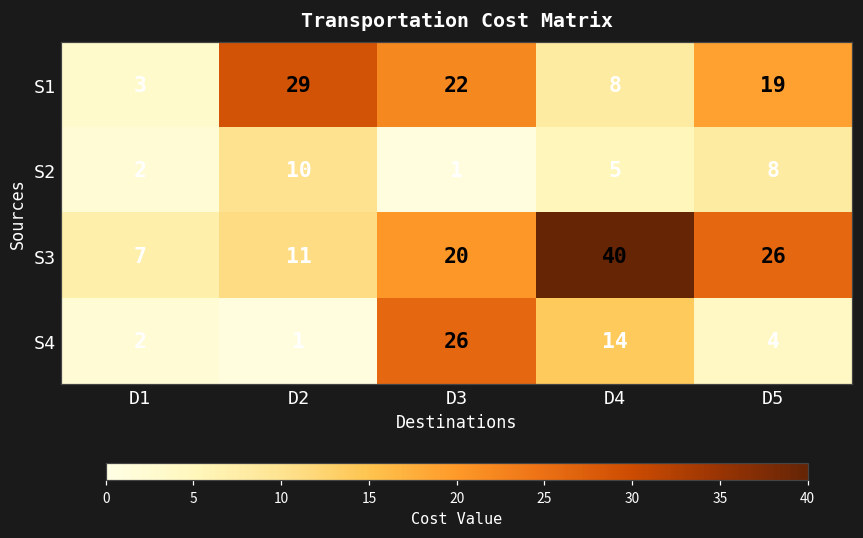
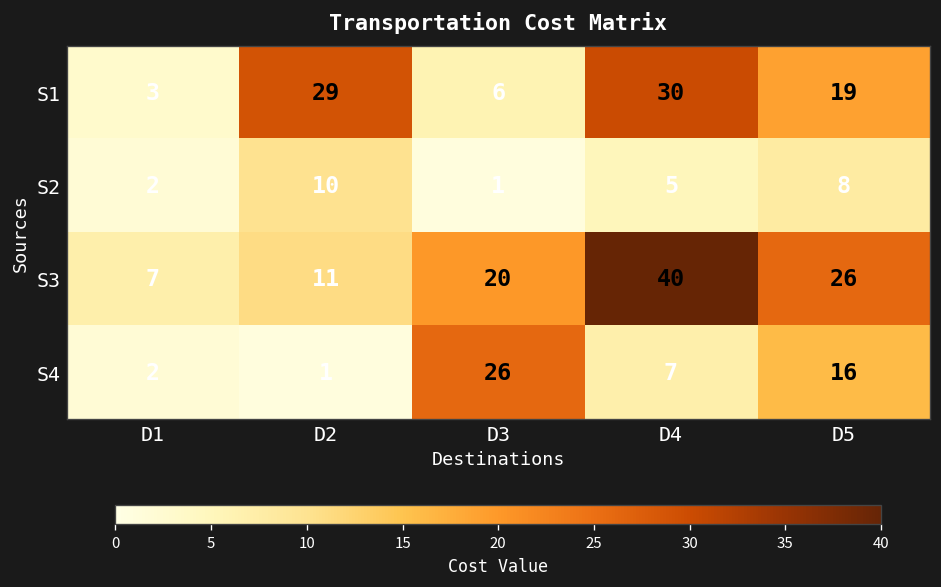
S1, D3: 22 -> 6
S1, D4: 8 -> 30
S4, D4: 14 -> 7
S4, D5: 4 -> 16
